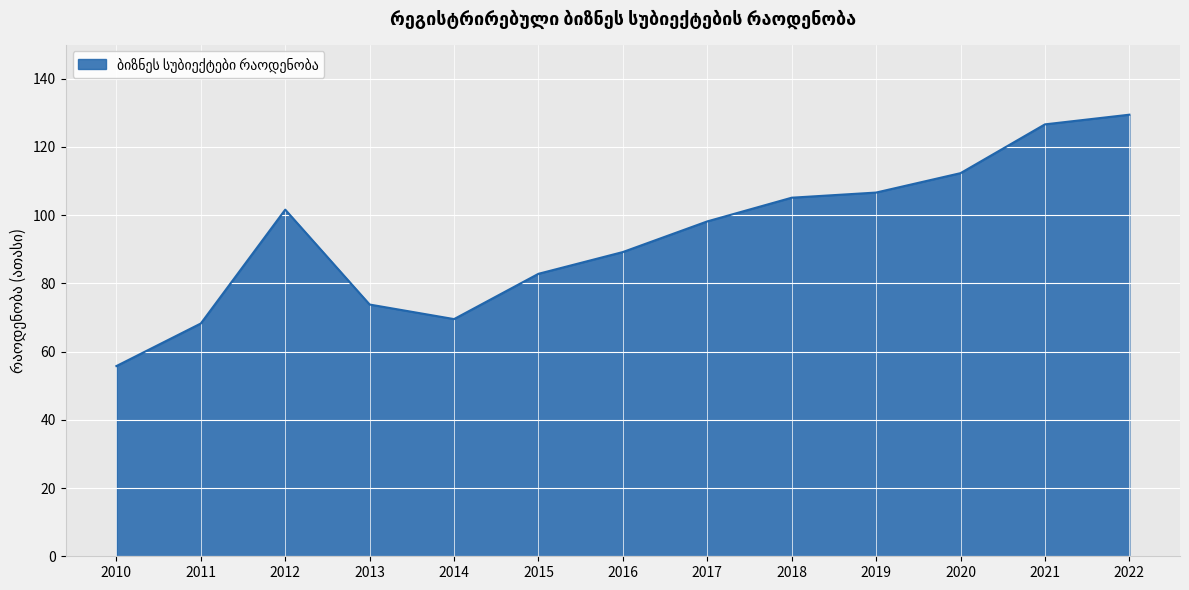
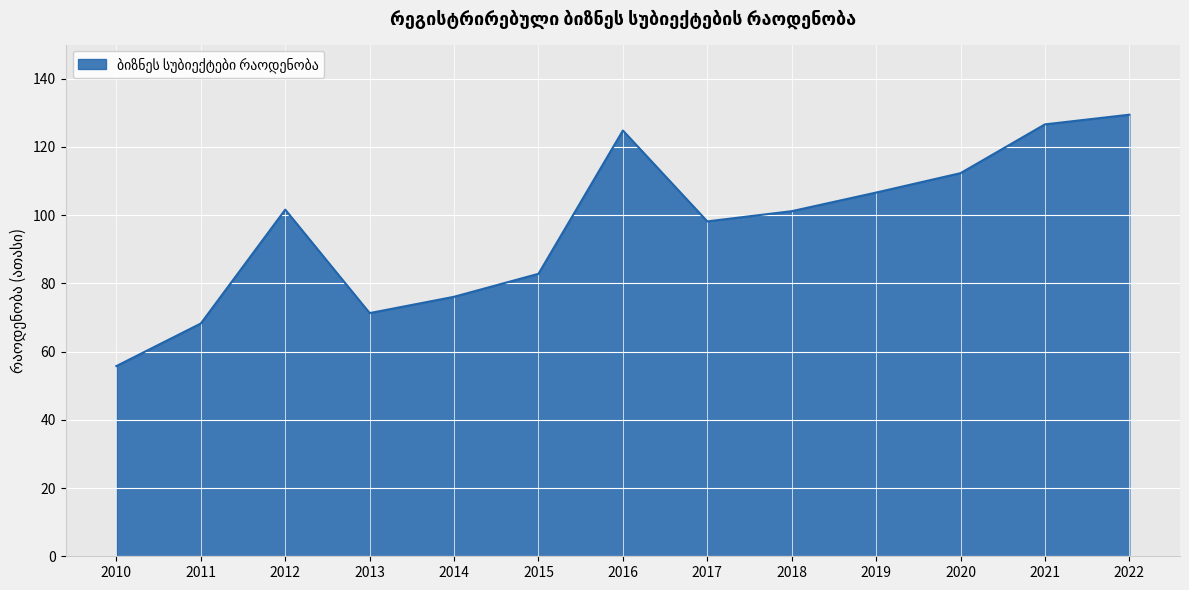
2013: 74 -> 71
2014: 70 -> 76
2016: 89 -> 125
2018: 105 -> 101
